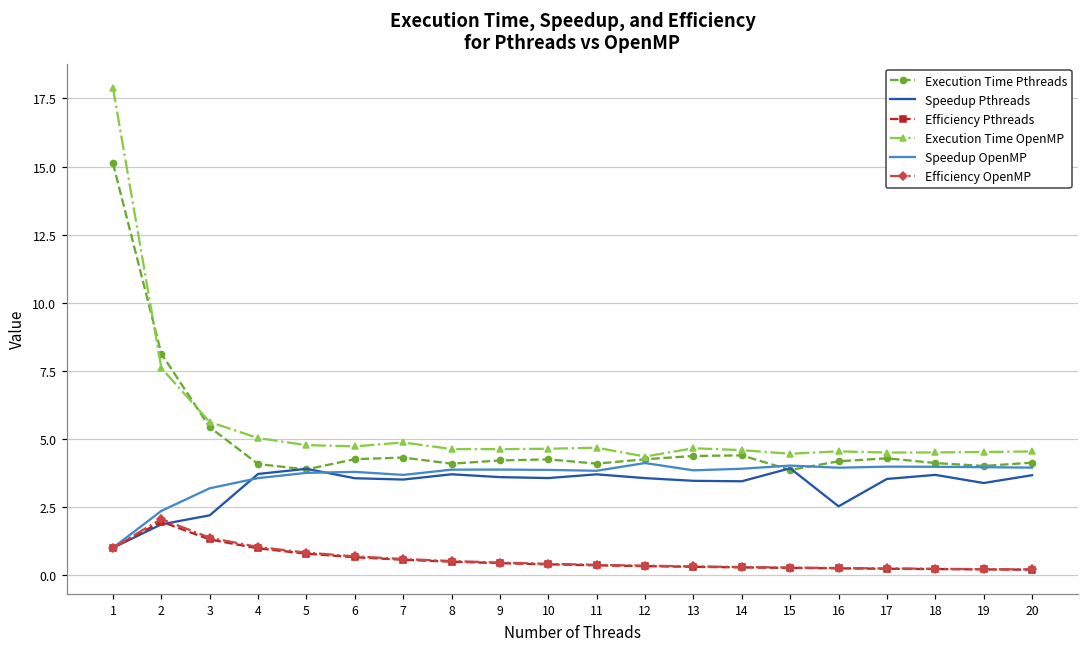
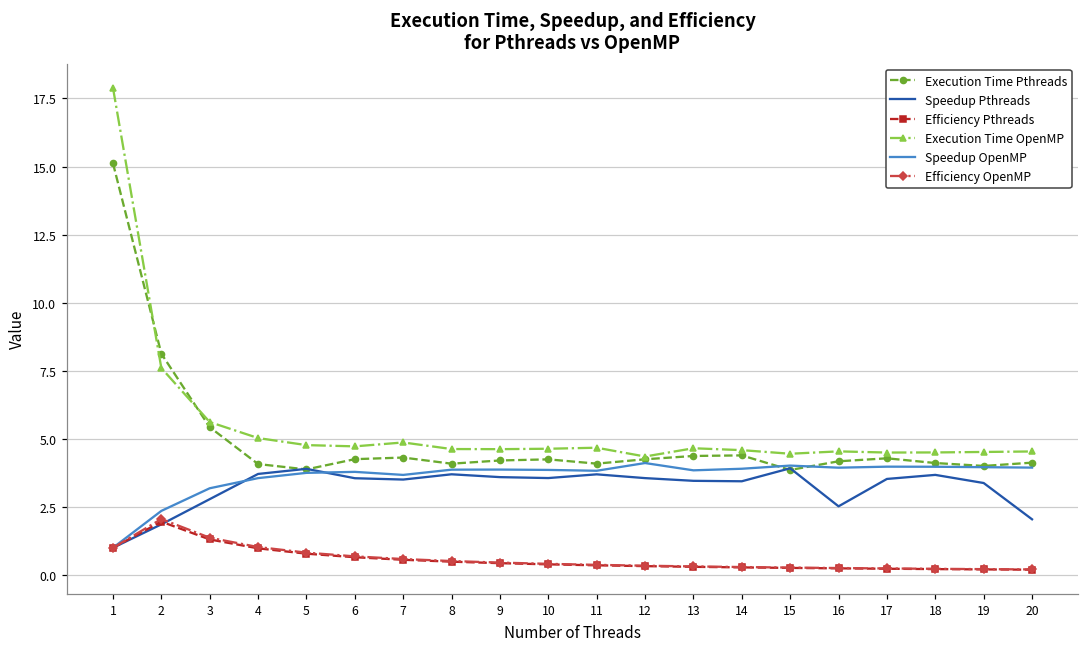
Speedup Pthreads, 3: 2.2 -> 2.8
Speedup Pthreads, 20: 3.7 -> 2.0
